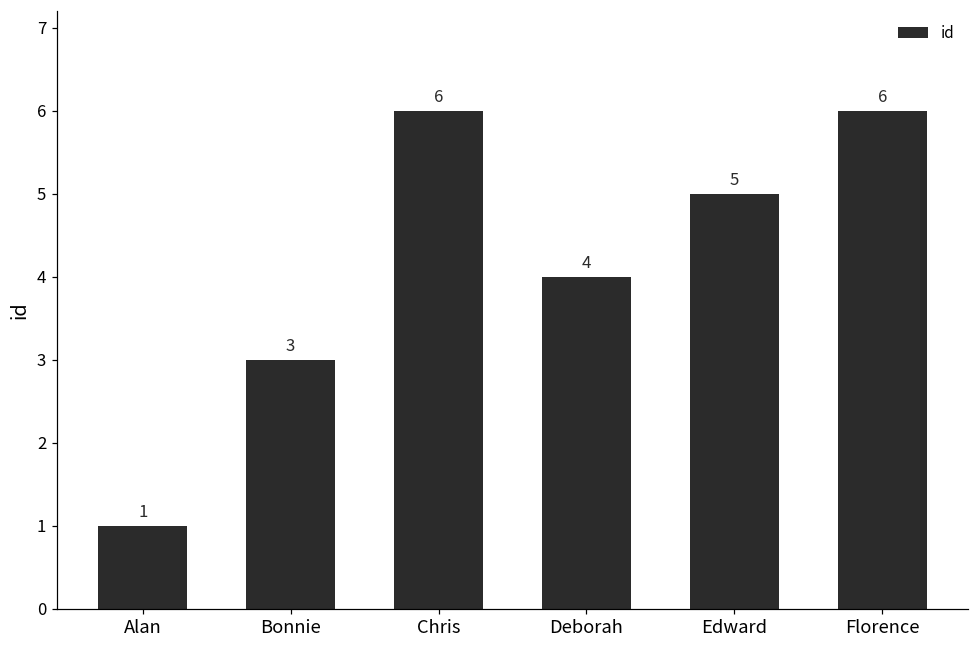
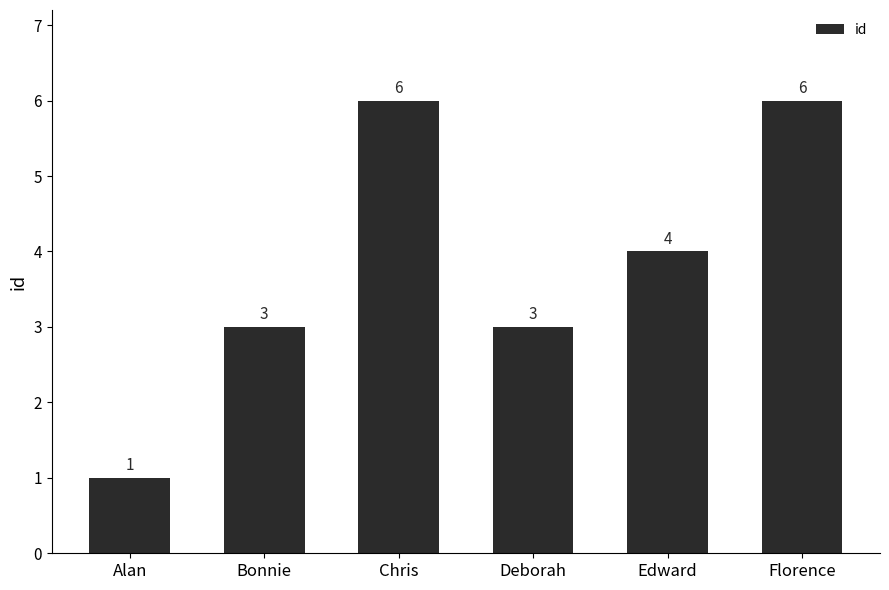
Deborah: 4 -> 3
Edward: 5 -> 4
